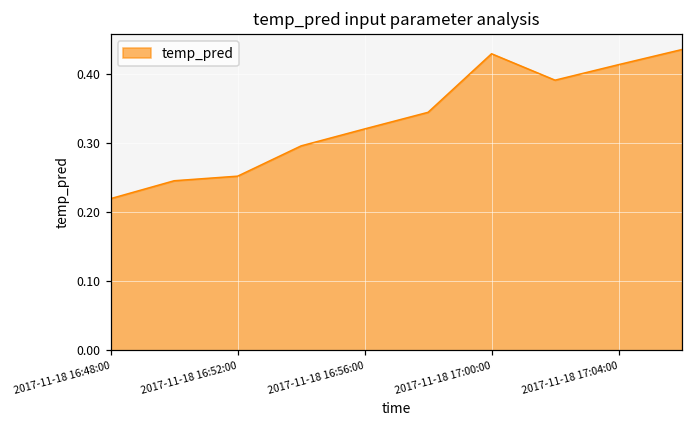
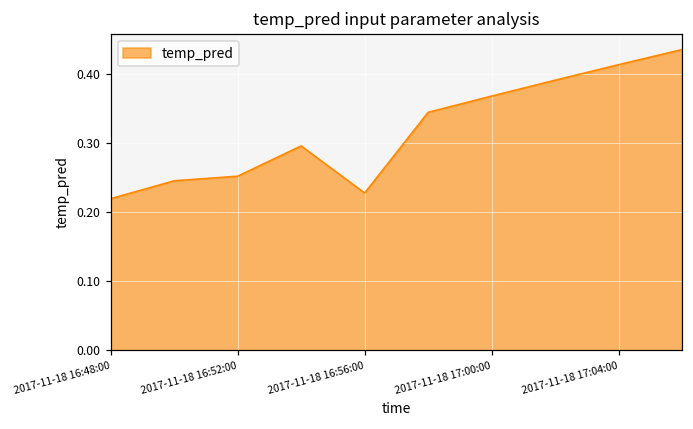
2017-11-18 16:56:00: 0.32 -> 0.23
2017-11-18 17:00:00: 0.43 -> 0.37
